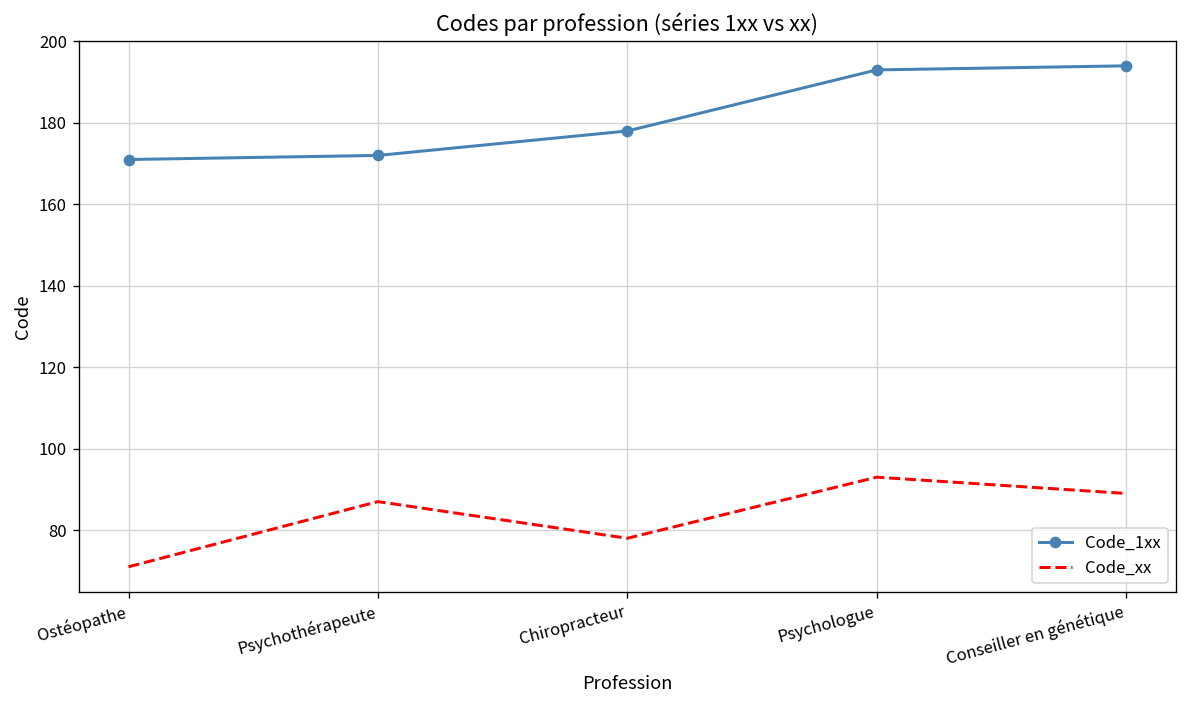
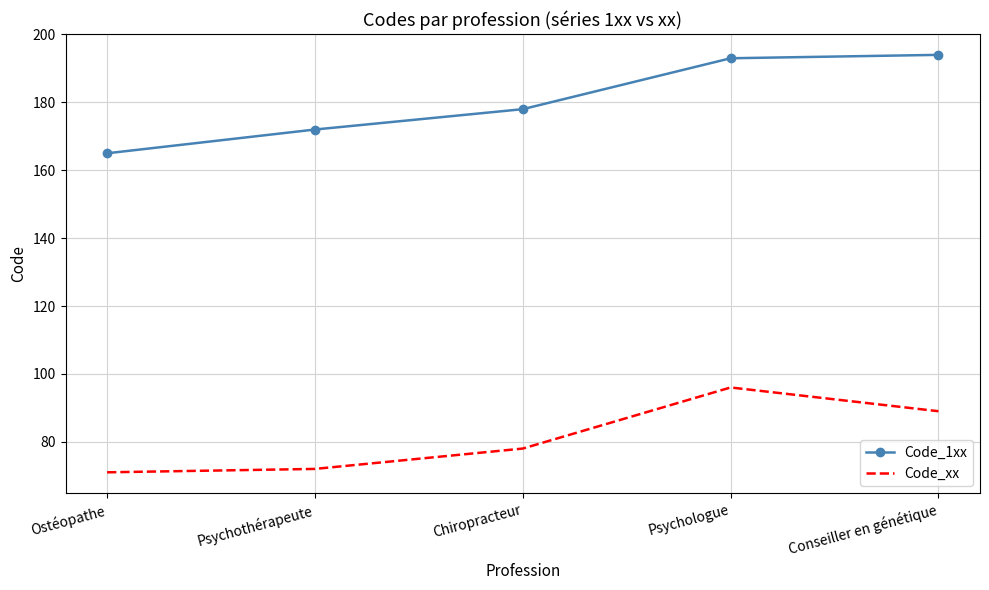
Code_1xx, Ostéopathe: 171 -> 165
Code_xx, Psychothérapeute: 87 -> 72
Code_xx, Psychologue: 93 -> 96
